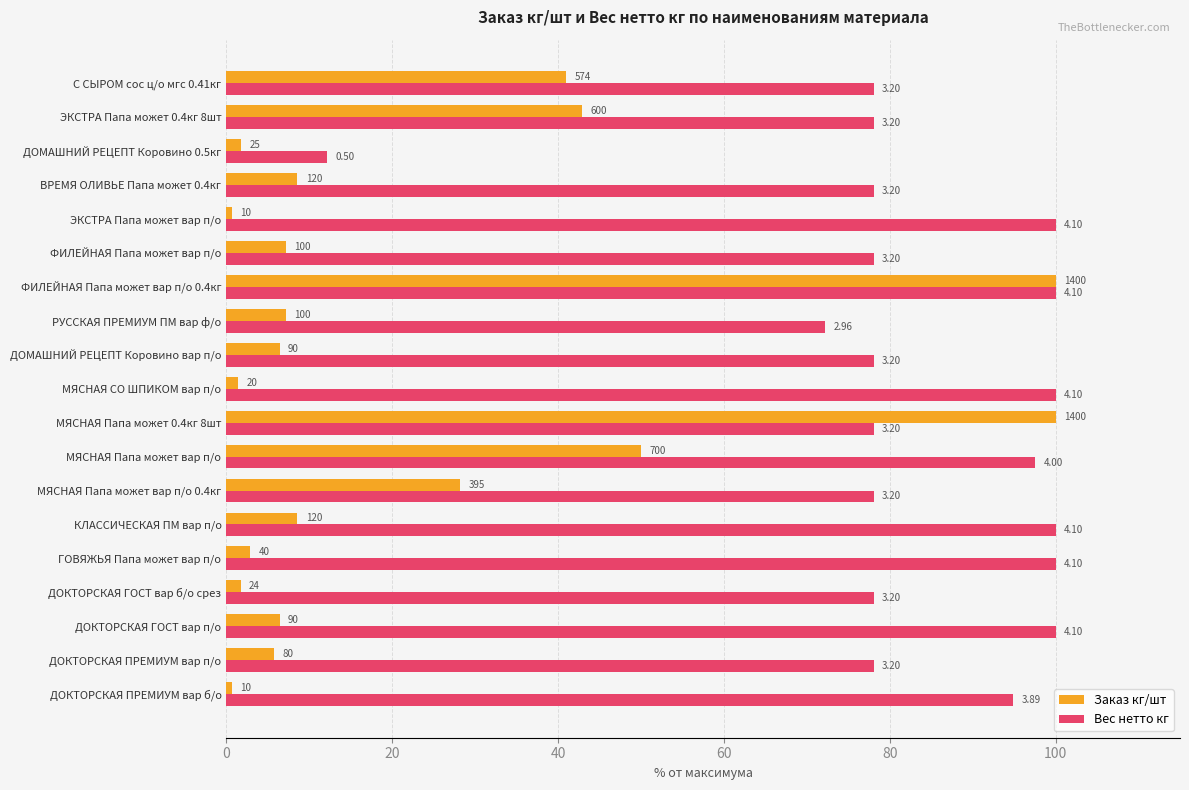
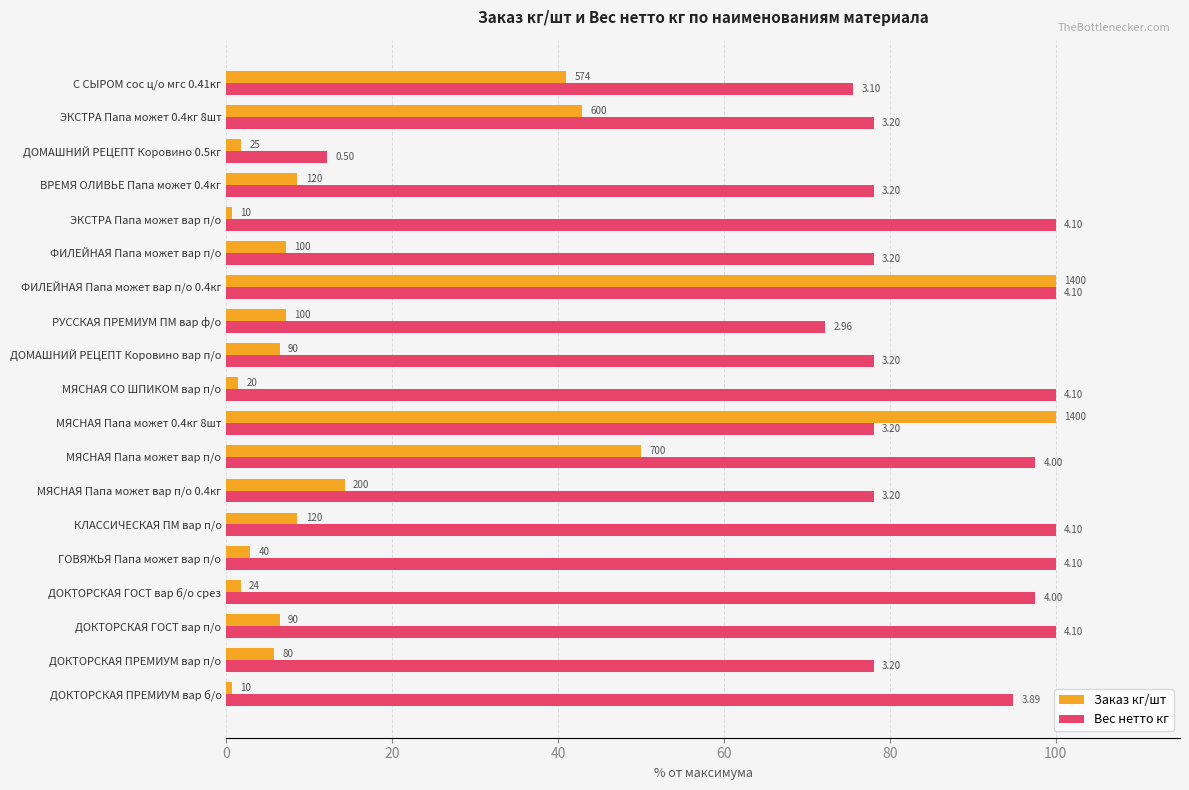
Вес нетто кг, С СЫРОМ сос ц/о мгс 0.41кг: 3.20 -> 3.10
Заказ кг/шт, МЯСНАЯ Папа может вар п/о 0.4кг: 395 -> 200
Вес нетто кг, ДОКТОРСКАЯ ГОСТ вар б/о срез: 3.20 -> 4.00
